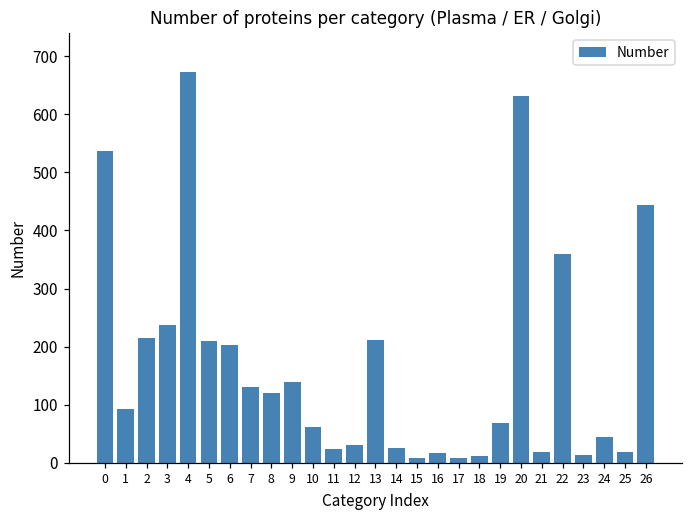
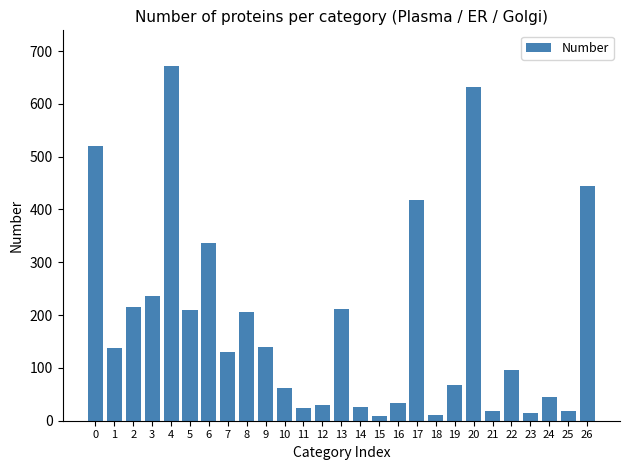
0: 540 -> 520
1: 90 -> 140
6: 200 -> 340
8: 120 -> 210
16: 20 -> 30
17: 10 -> 420
22: 360 -> 100
